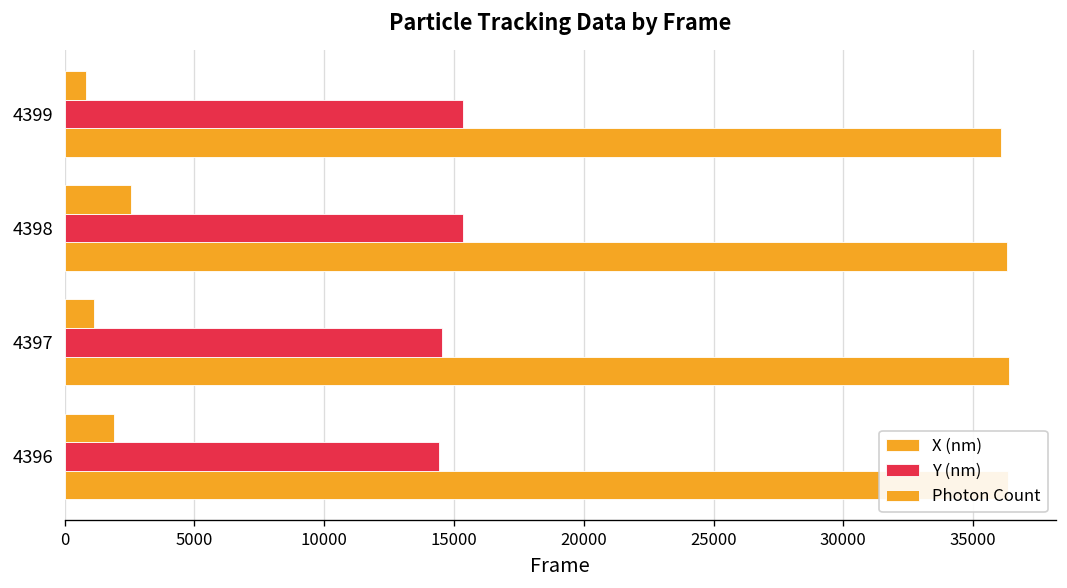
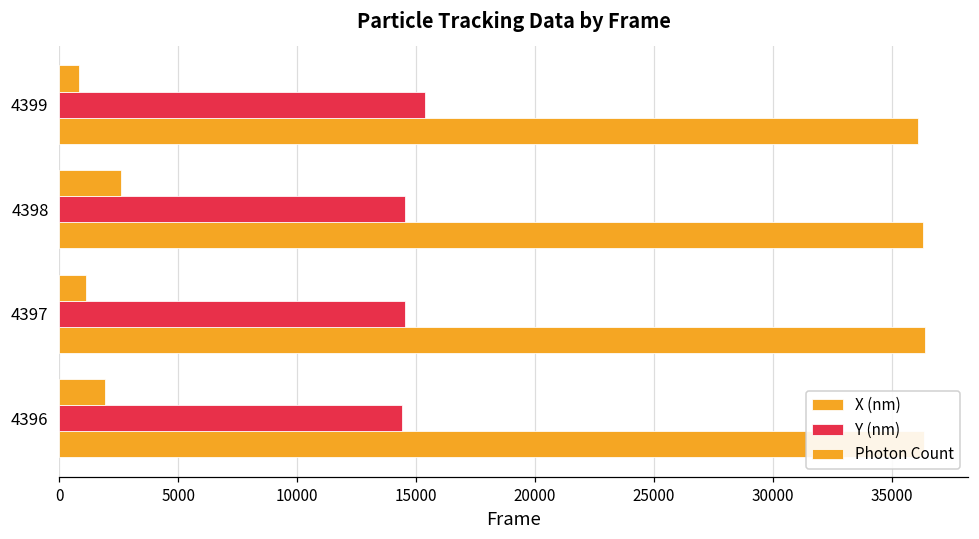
Y (nm), 4398: 15300 -> 14500
